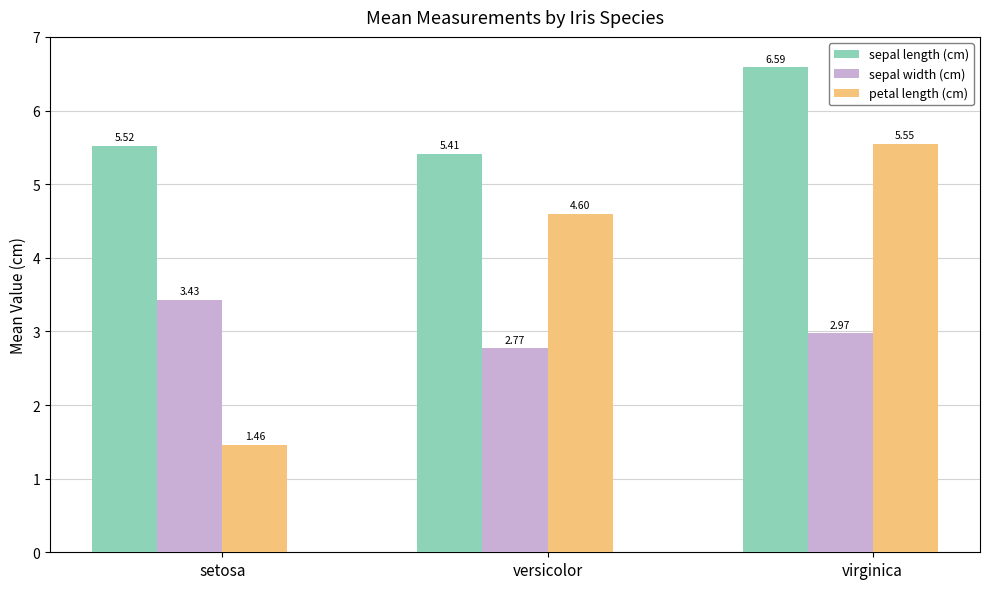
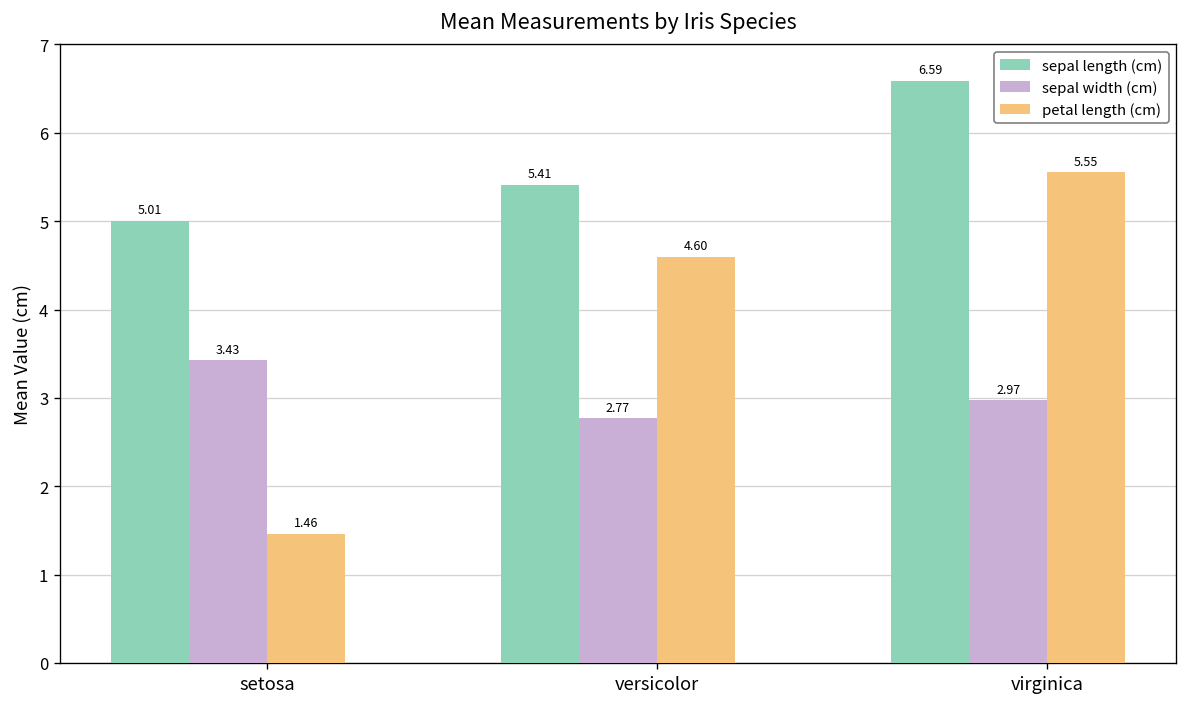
sepal length (cm), setosa: 5.52 -> 5.01
